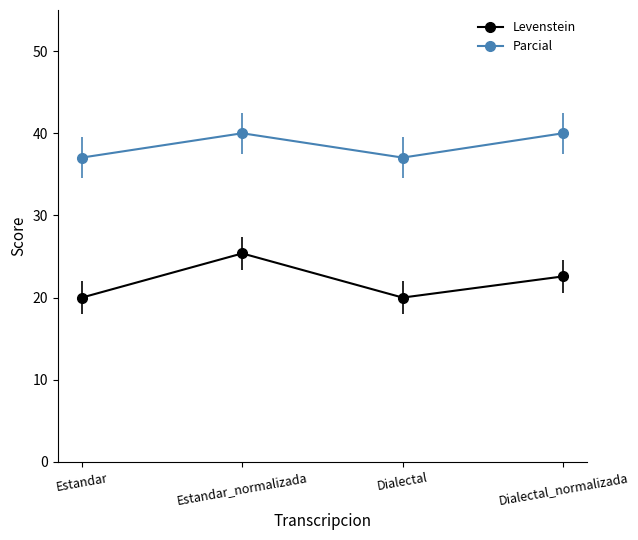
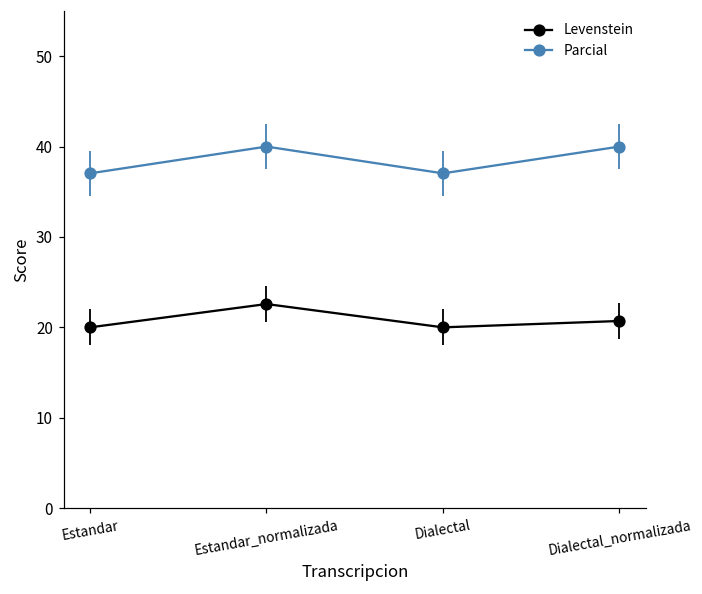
Levenstein, Estandar_normalizada: 25 -> 23
Levenstein, Dialectal_normalizada: 23 -> 21
